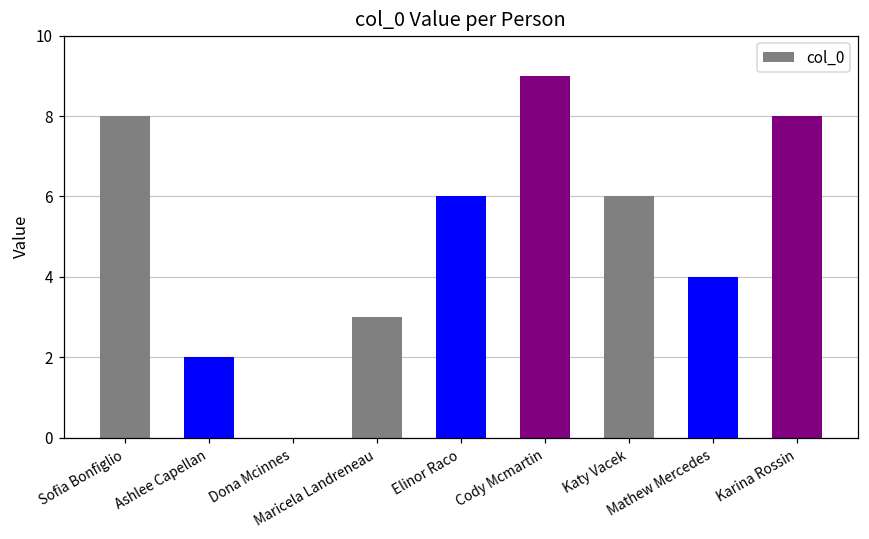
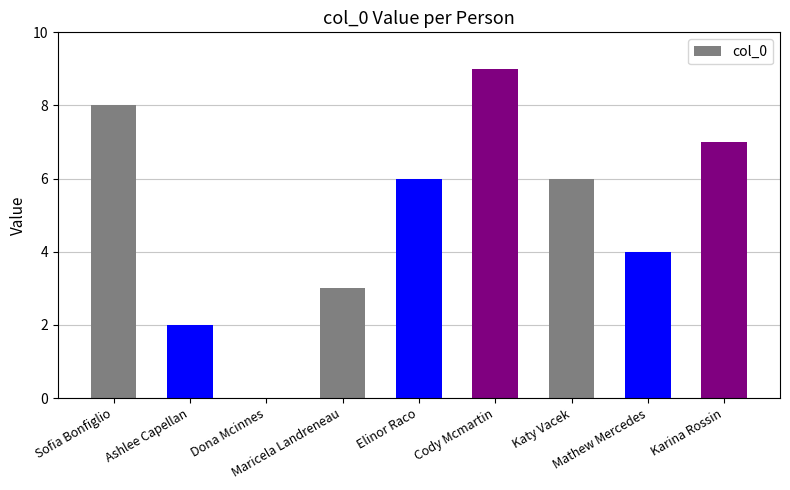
Karina Rossin: 8 -> 7
